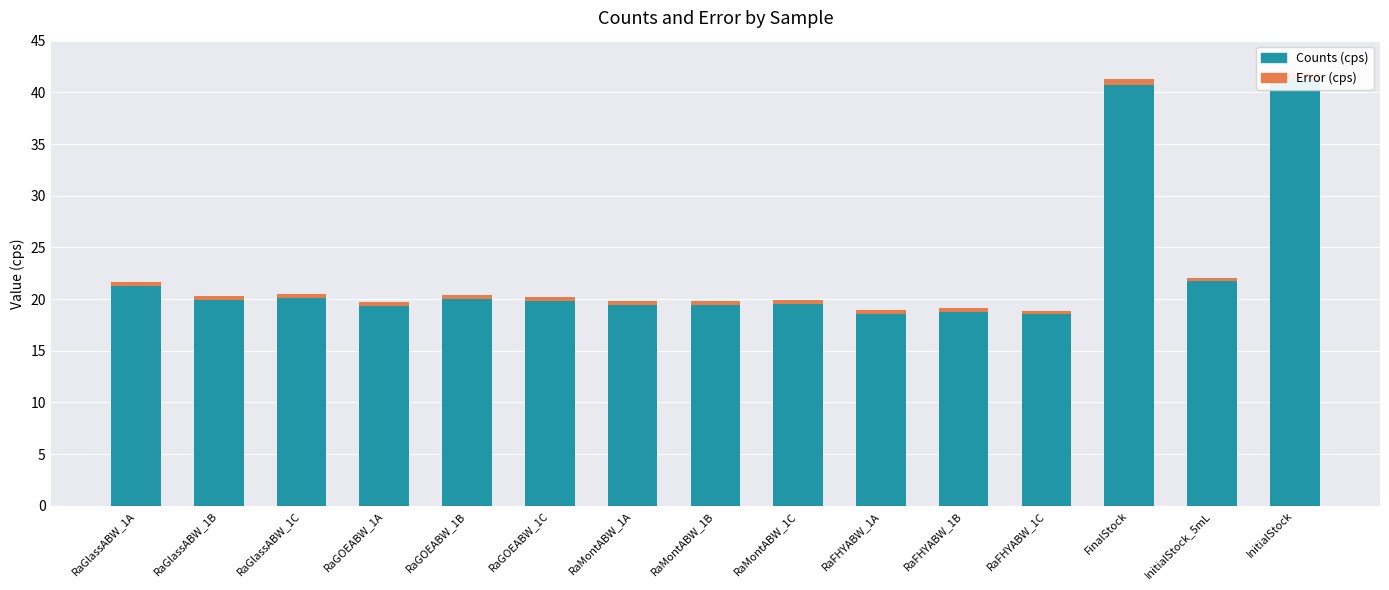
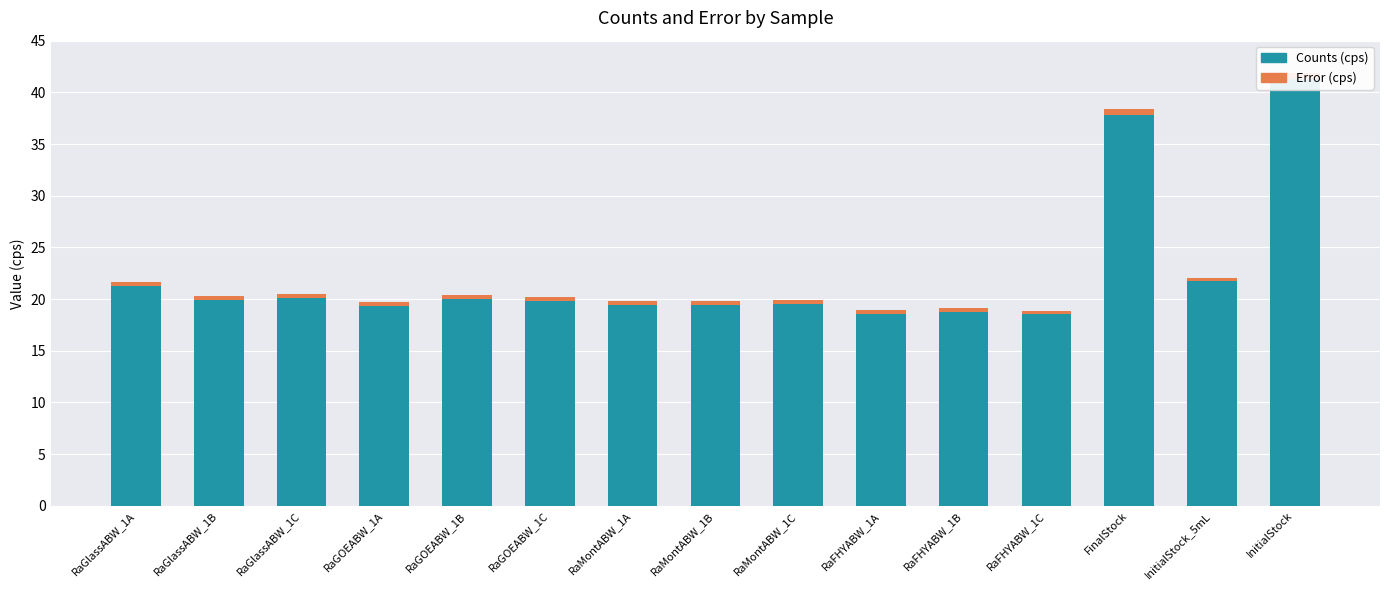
Counts (cps), FinalStock: 40.7 -> 37.9
